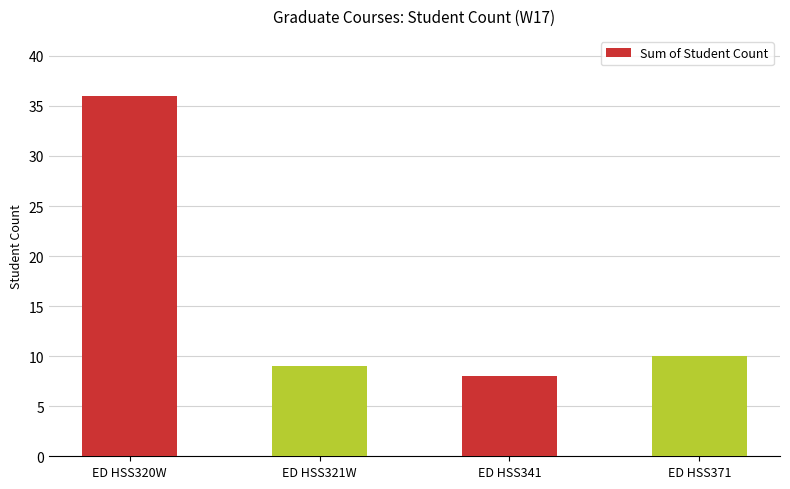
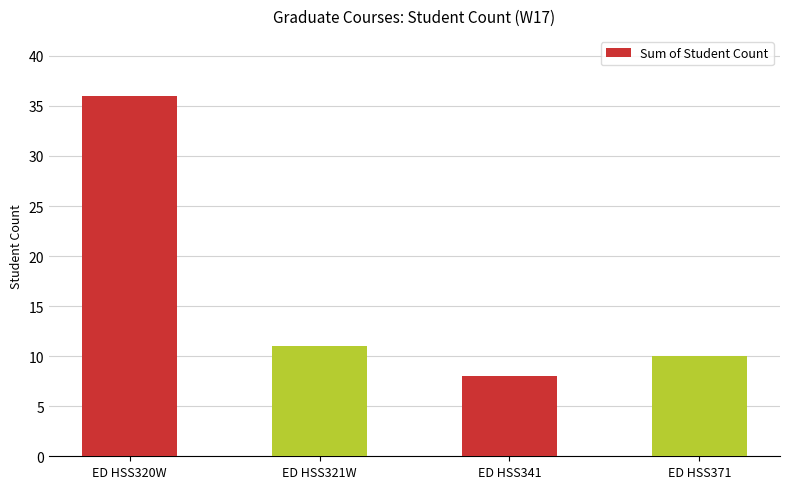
ED HSS321W: 9 -> 11
